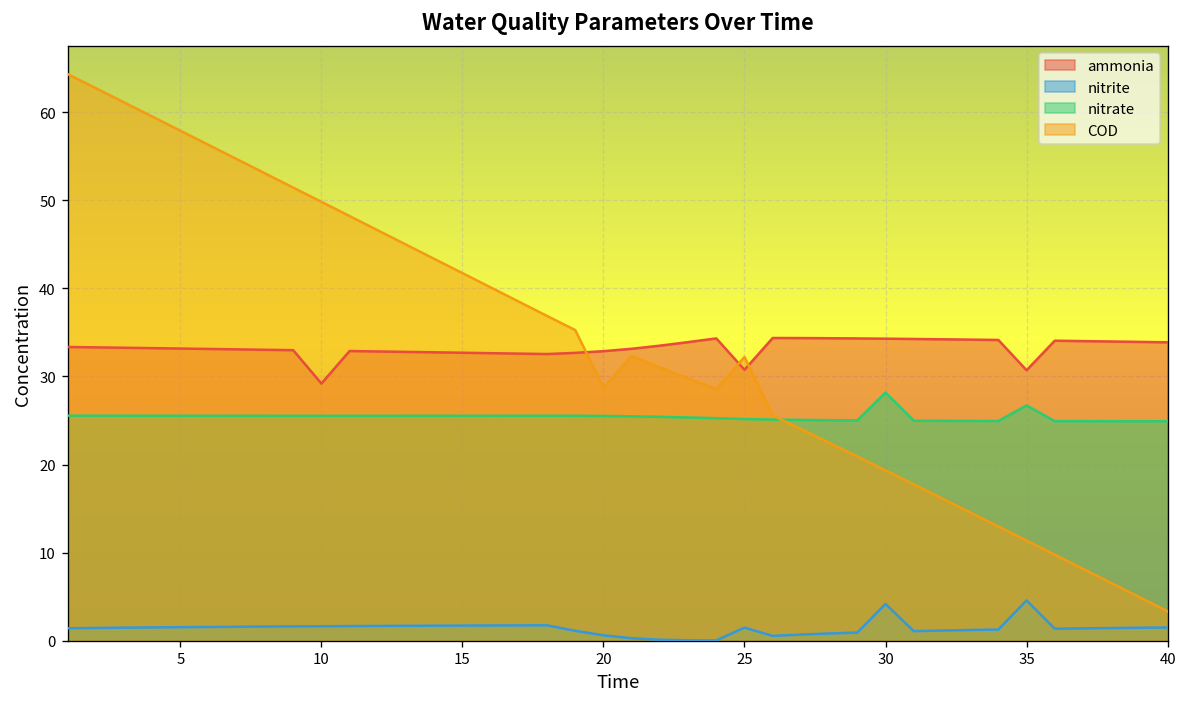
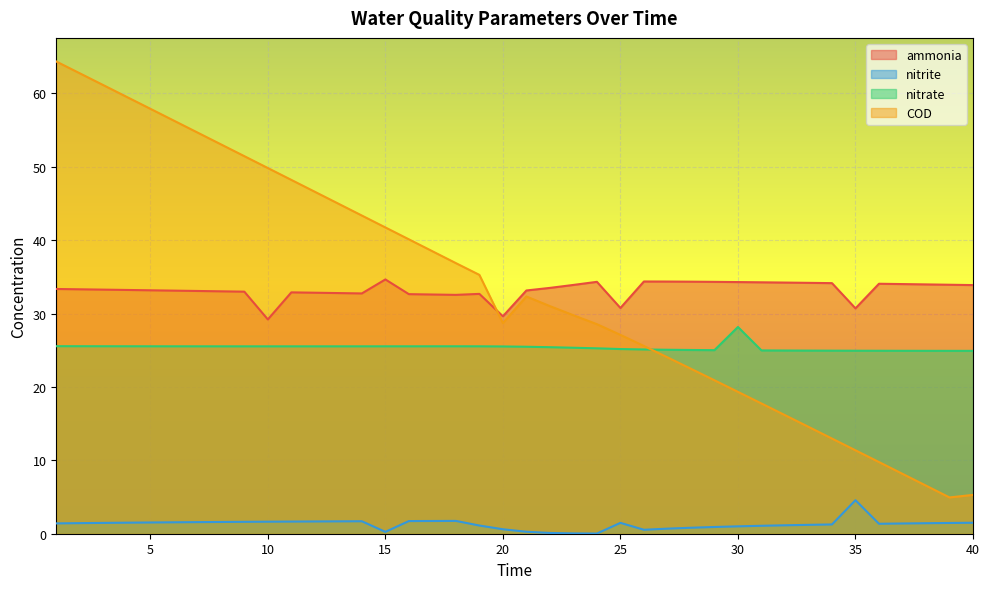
ammonia, 15: 33 -> 35
nitrite, 15: 2 -> 0
ammonia, 20: 33 -> 30
COD, 25: 32 -> 27
nitrite, 30: 4 -> 1
nitrate, 35: 27 -> 25
COD, 40: 3 -> 5
